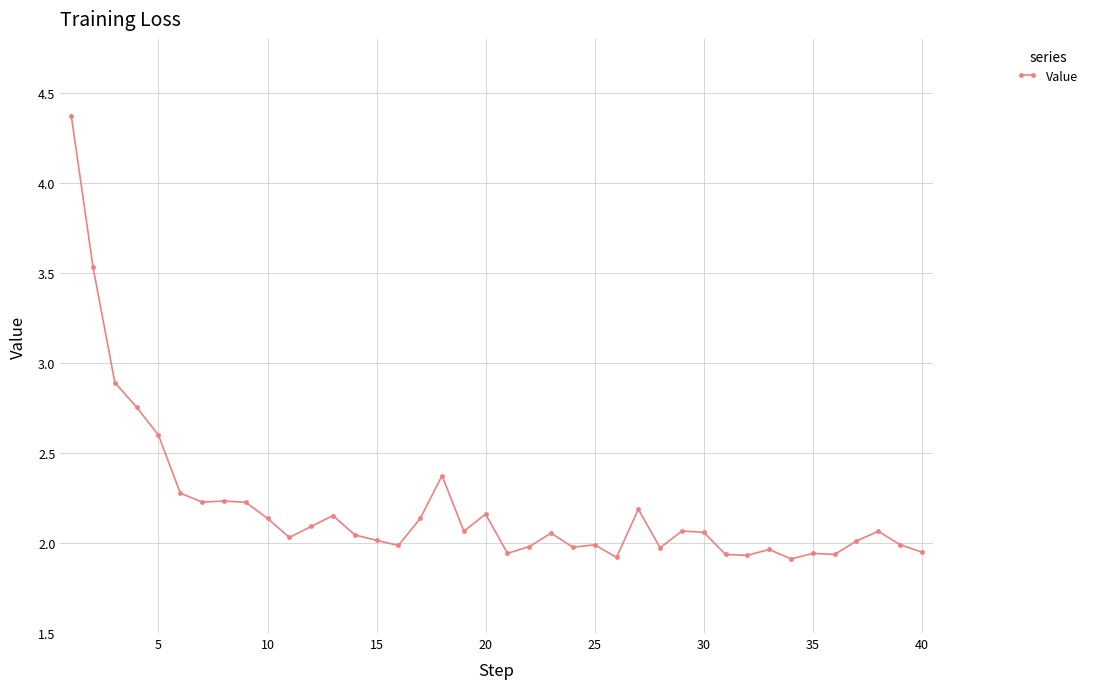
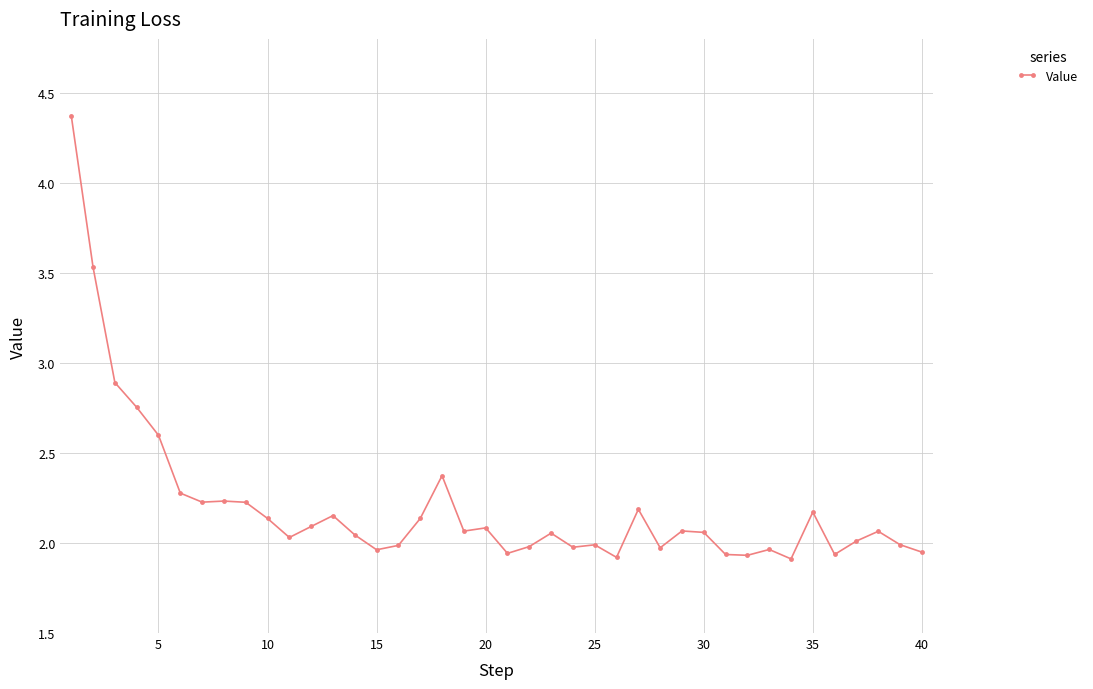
15: 2.01 -> 1.96
20: 2.16 -> 2.08
35: 1.94 -> 2.17
